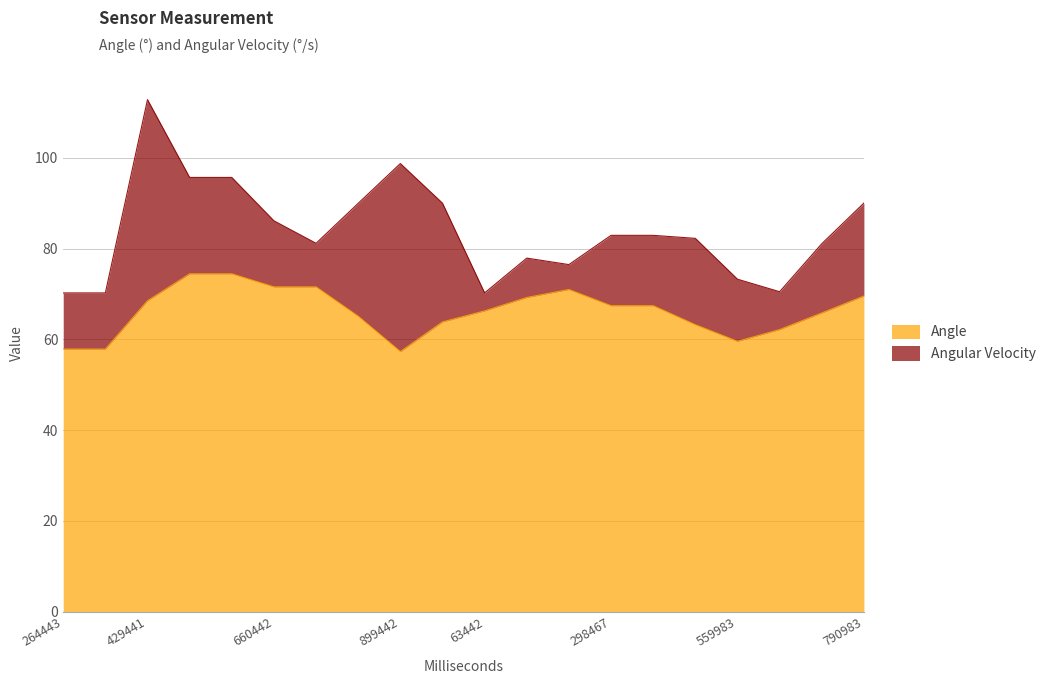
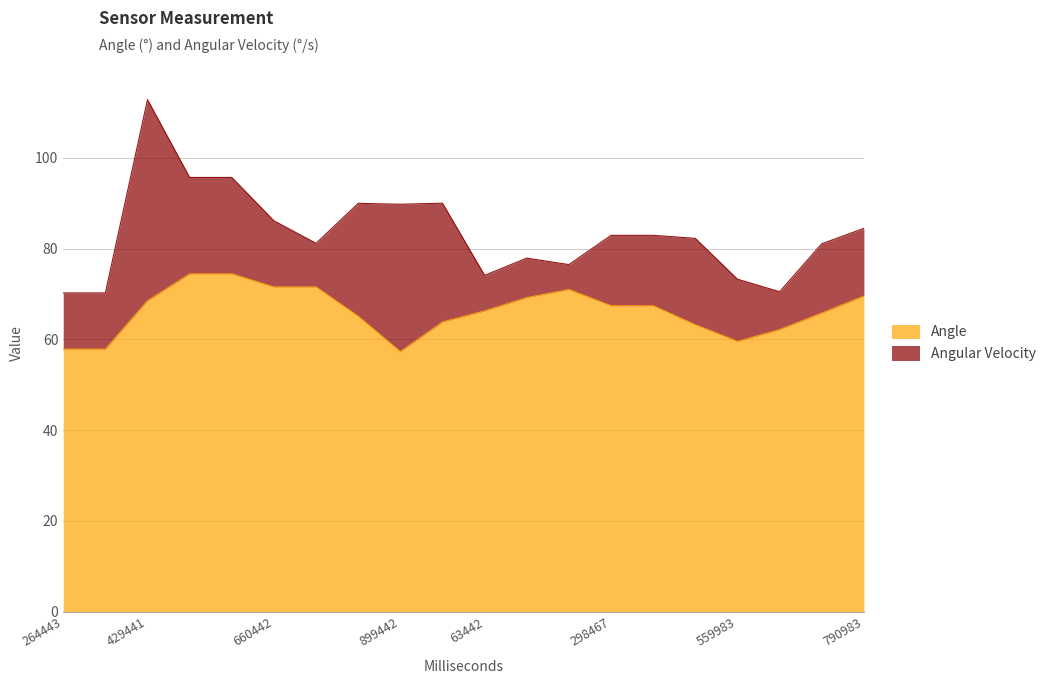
Angular Velocity, 899442: 41 -> 32
Angular Velocity, 63442: 4 -> 8
Angular Velocity, 790983: 20 -> 15
